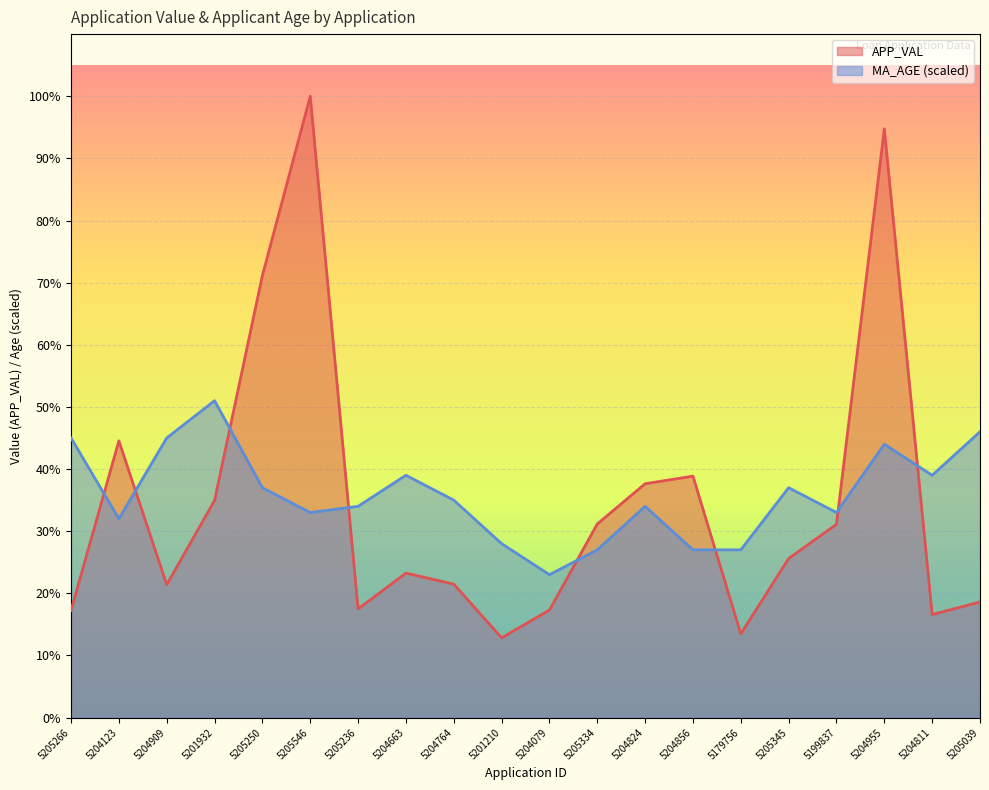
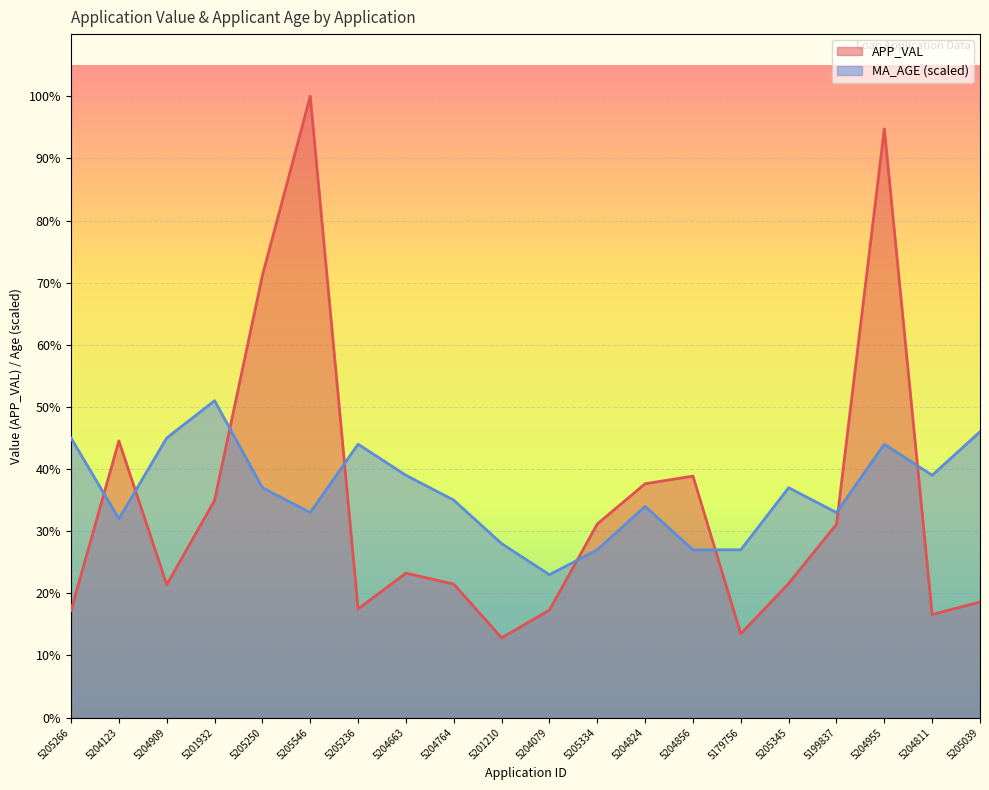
MA_AGE (scaled), 5205236: 34% -> 44%
APP_VAL, 5205345: 26% -> 22%
